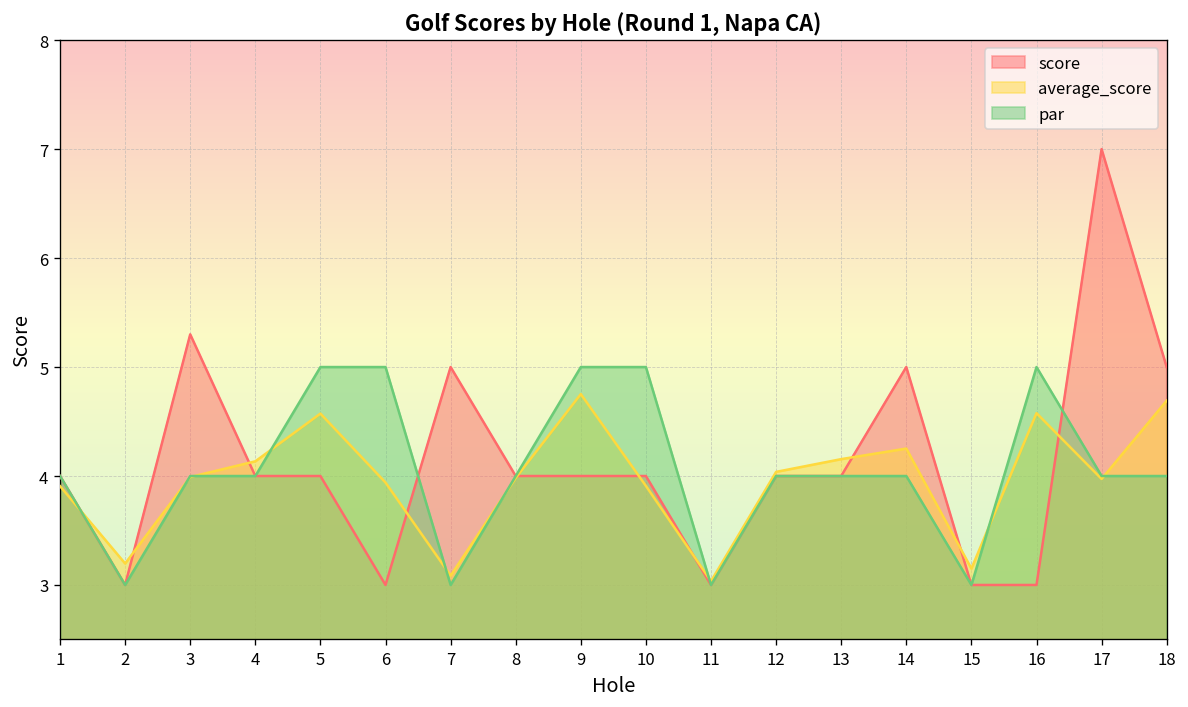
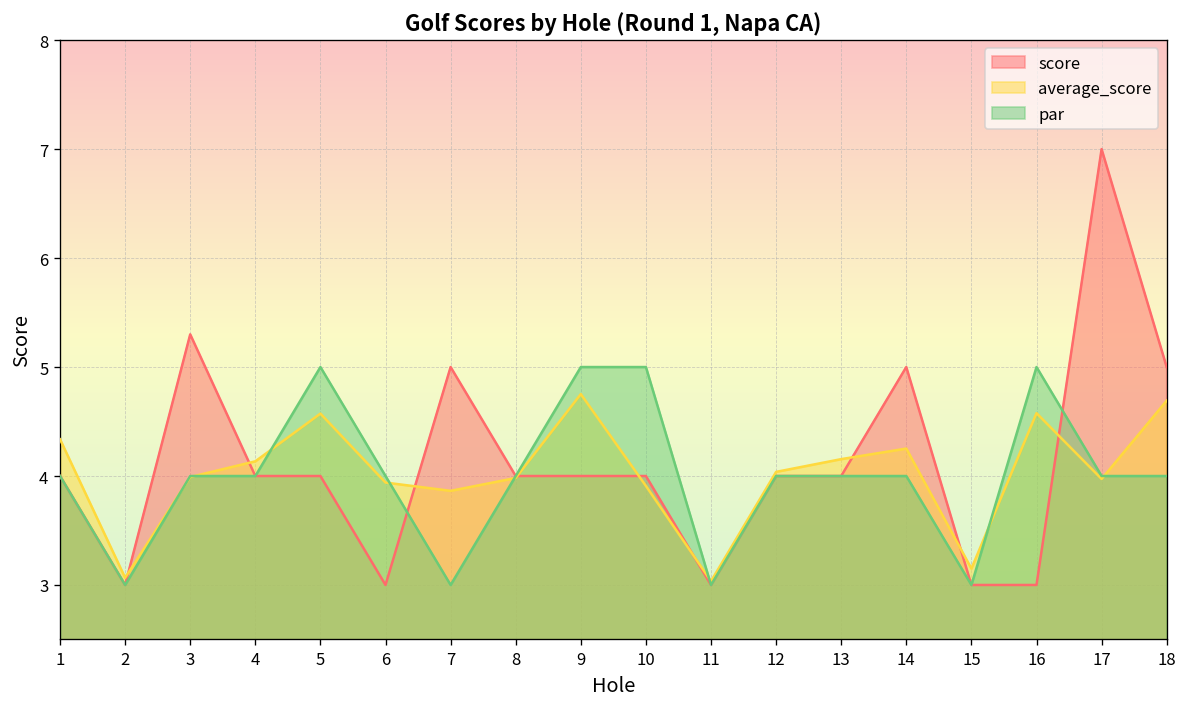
average_score, 1: 3.9 -> 4.3
average_score, 2: 3.2 -> 3.1
par, 6: 5 -> 4
average_score, 7: 3.1 -> 3.9
